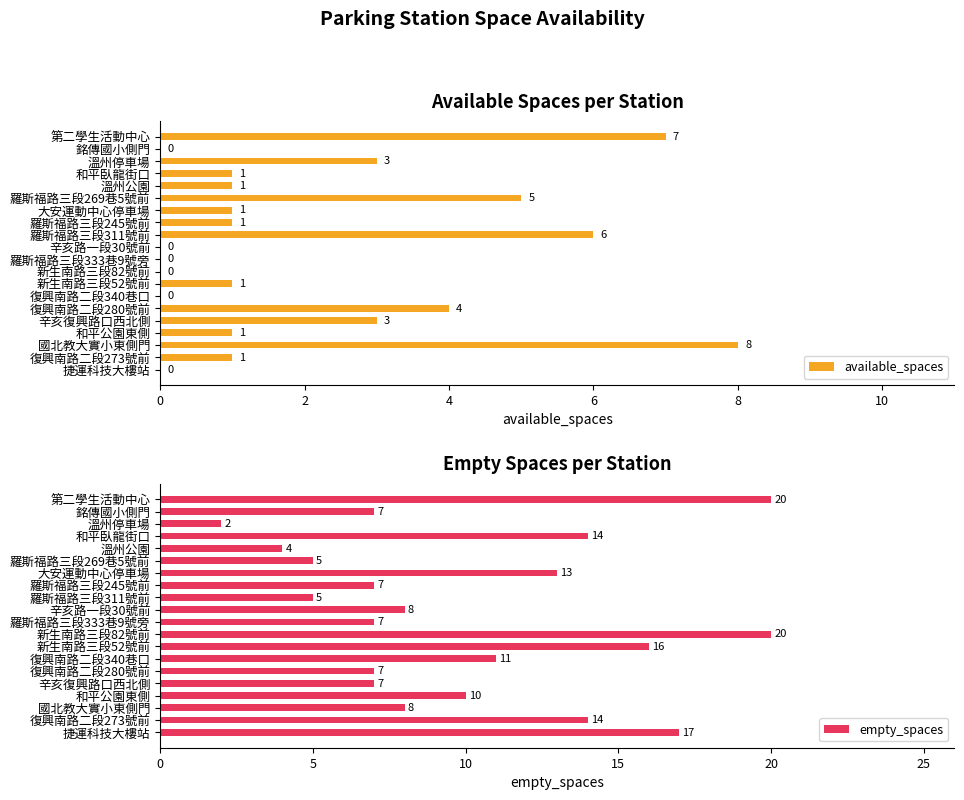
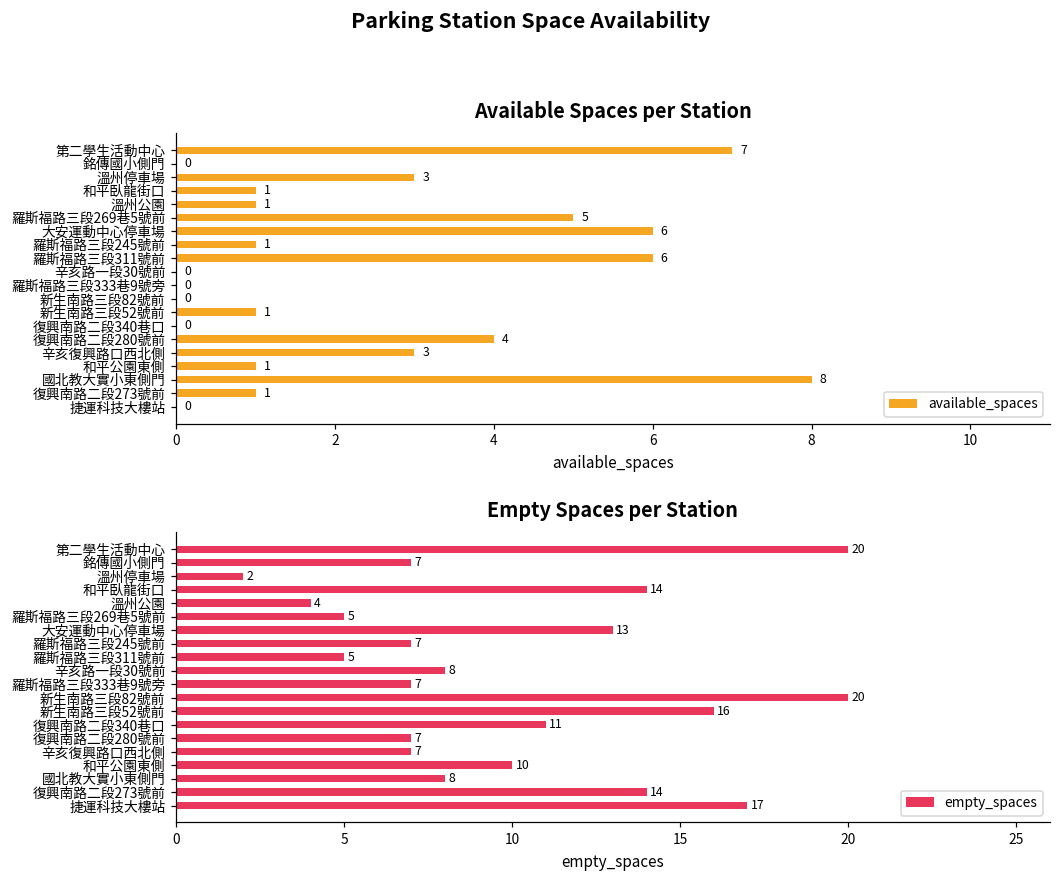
Available Spaces per Station, 大安運動中心停車場: 1 -> 6
